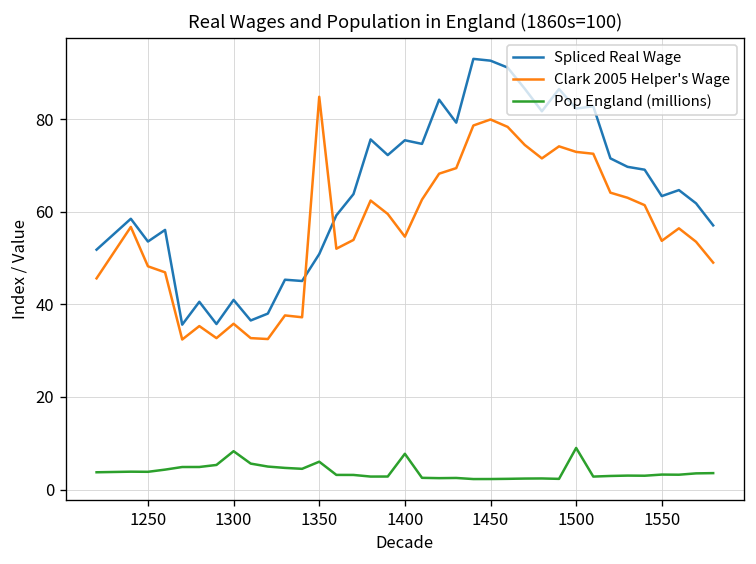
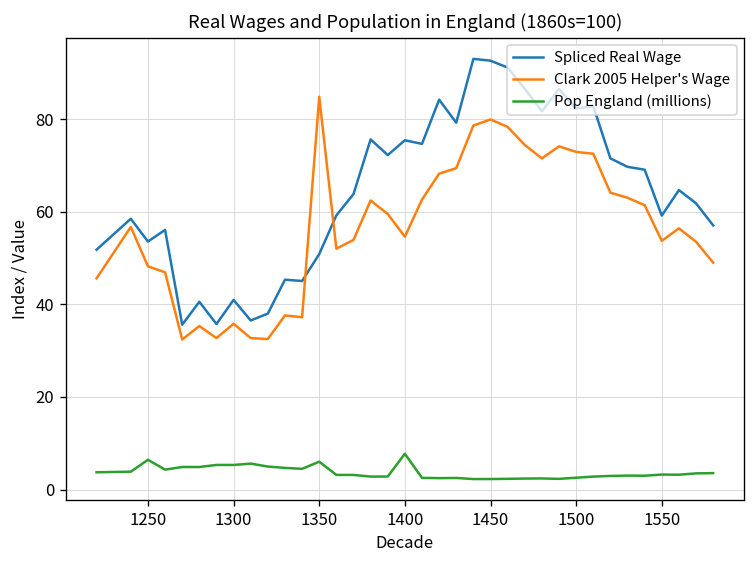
Pop England (millions), 1250: 4 -> 6
Pop England (millions), 1300: 8 -> 5
Pop England (millions), 1500: 9 -> 3
Spliced Real Wage, 1550: 63 -> 59
